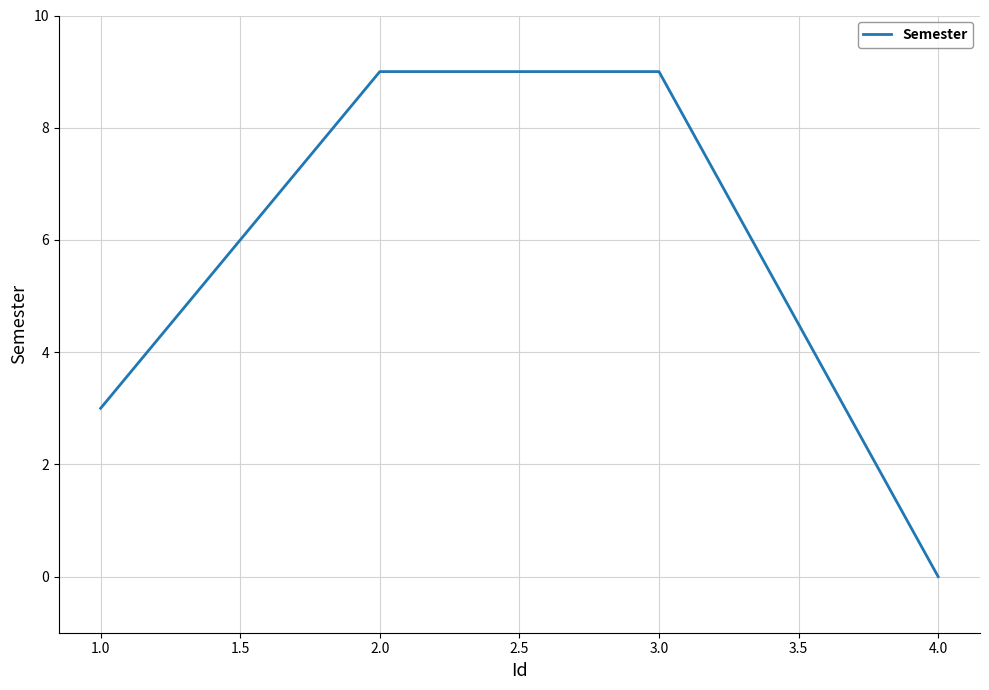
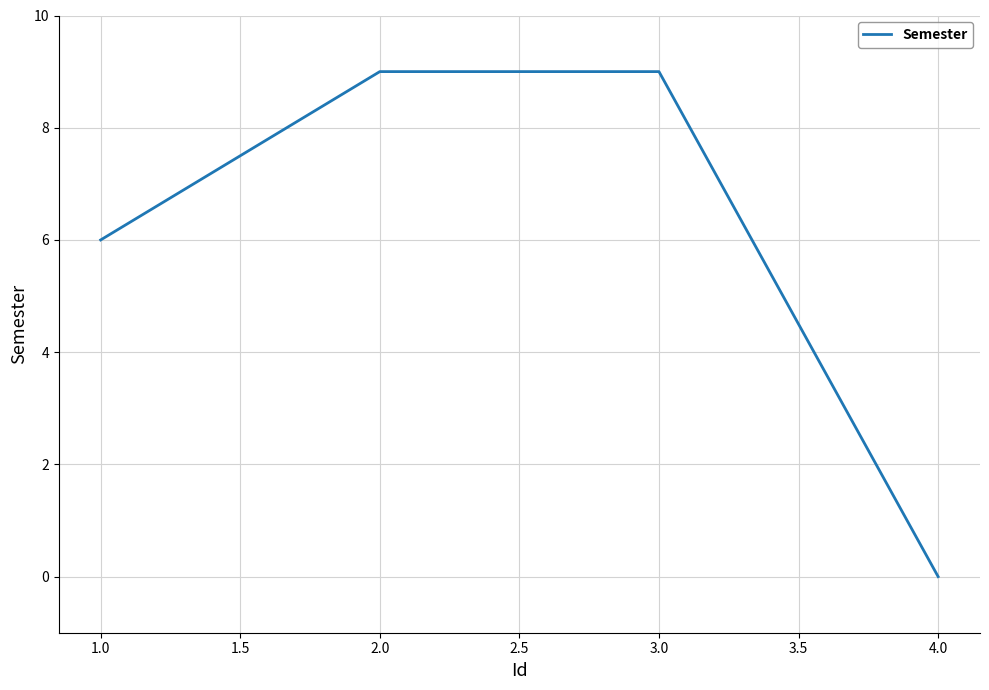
1.0: 3 -> 6
